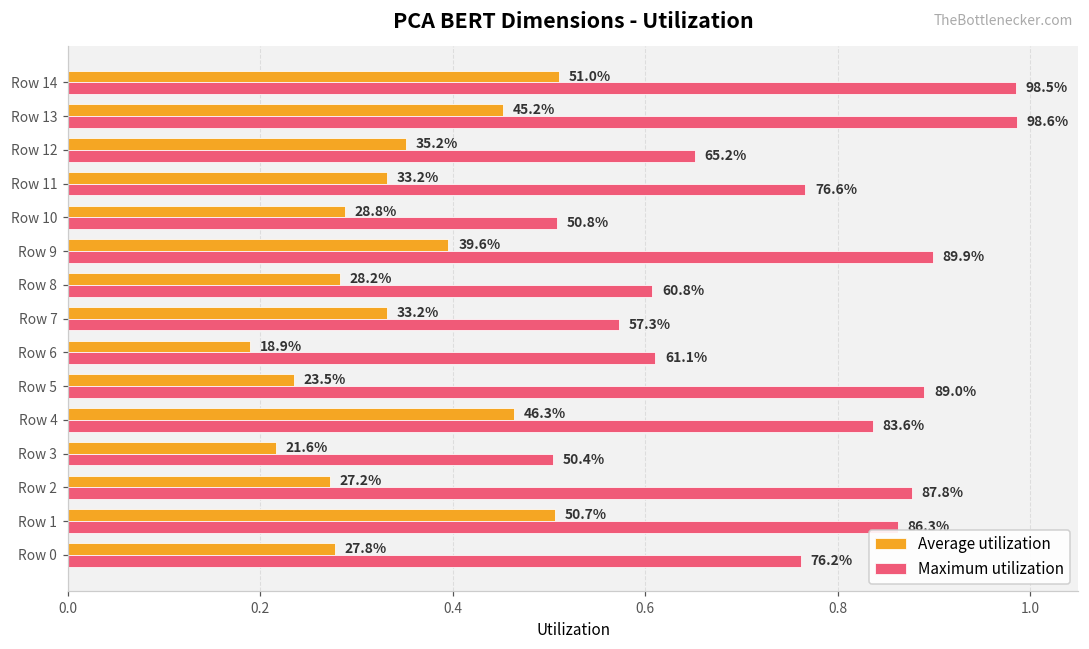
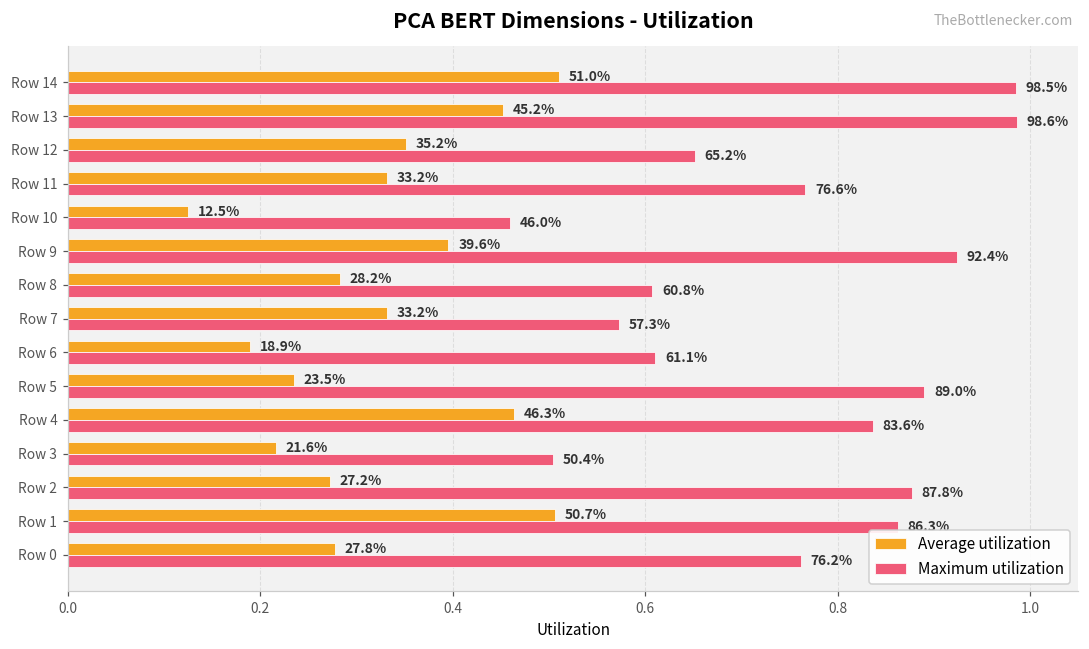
Average utilization, Row 10: 28.8% -> 12.5%
Maximum utilization, Row 10: 50.8% -> 46.0%
Maximum utilization, Row 9: 89.9% -> 92.4%
